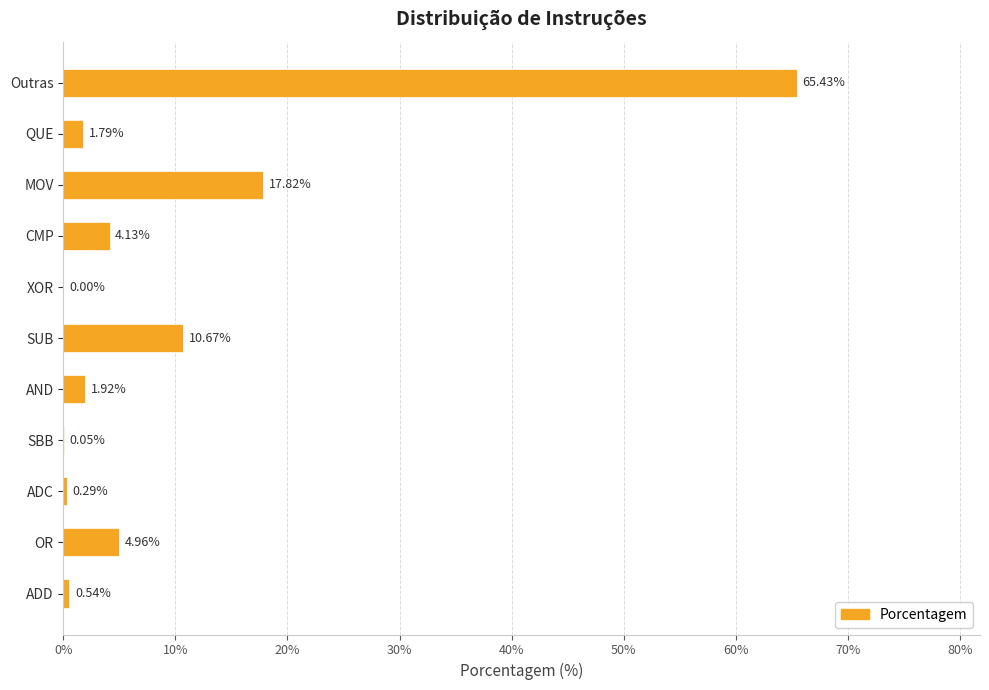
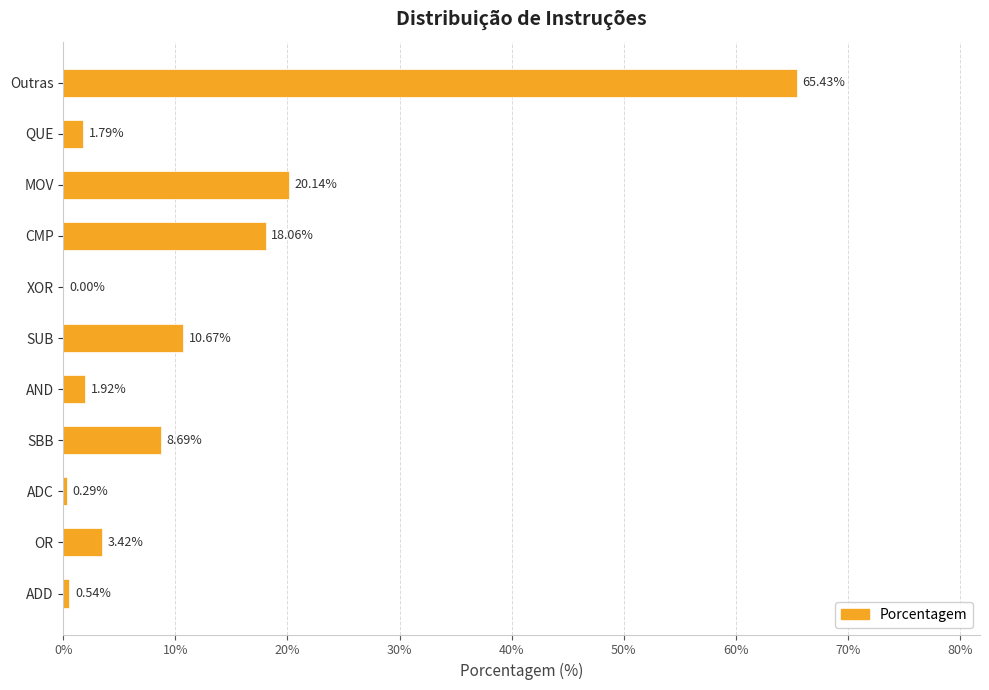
MOV: 17.82% -> 20.14%
CMP: 4.13% -> 18.06%
SBB: 0.05% -> 8.69%
OR: 4.96% -> 3.42%
